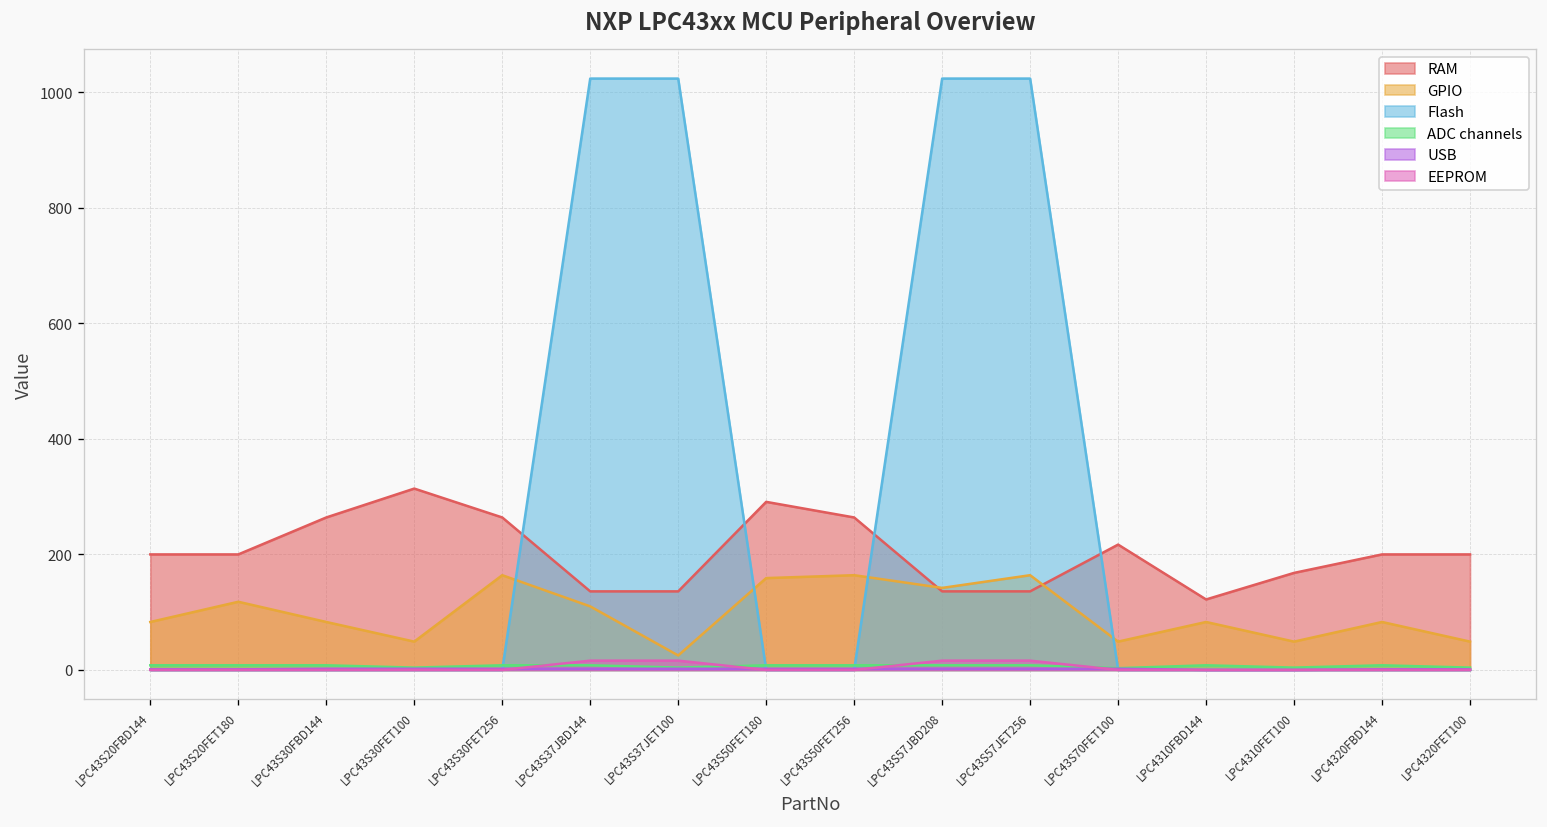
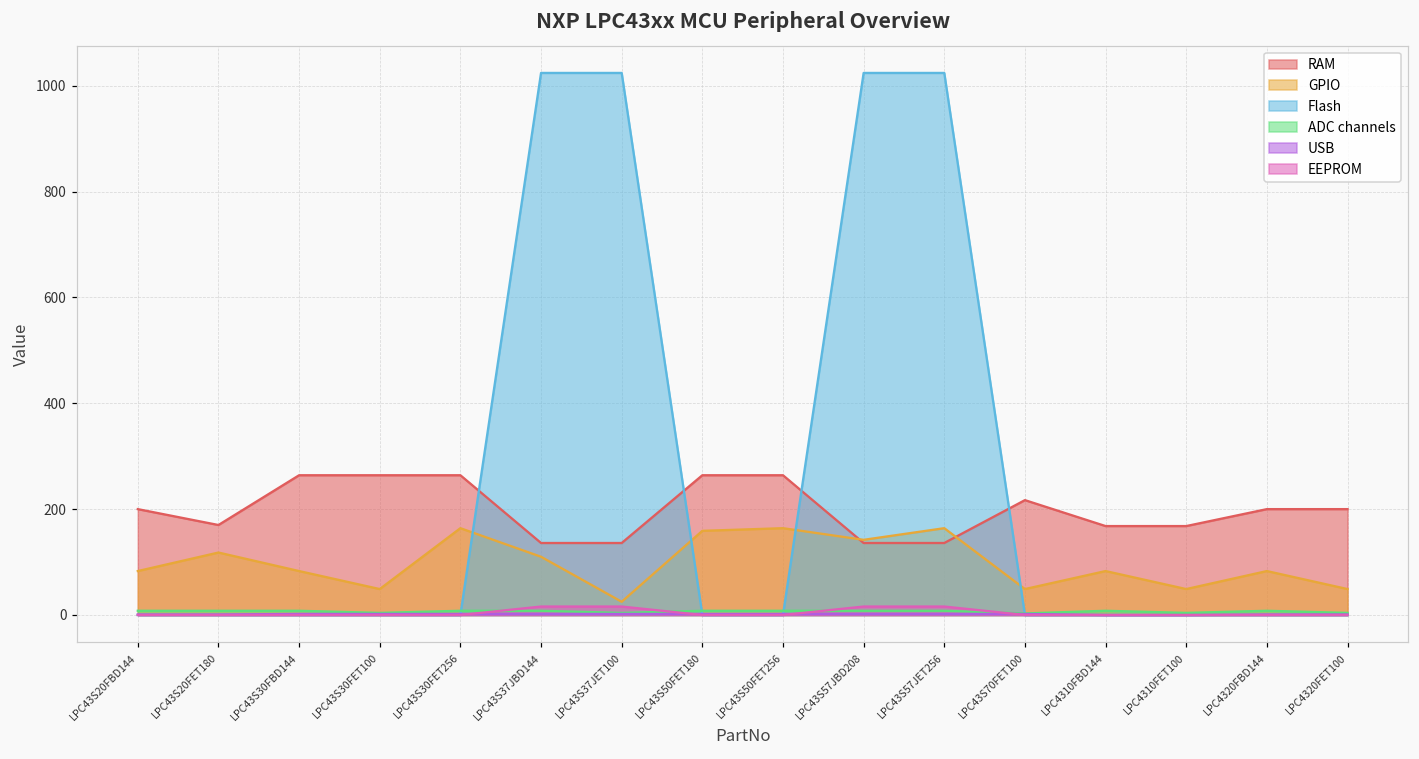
RAM, LPC43S20FET180: 200 -> 170
RAM, LPC43S30FET100: 310 -> 260
RAM, LPC43S50FET180: 290 -> 260
RAM, LPC4310FBD144: 120 -> 170
